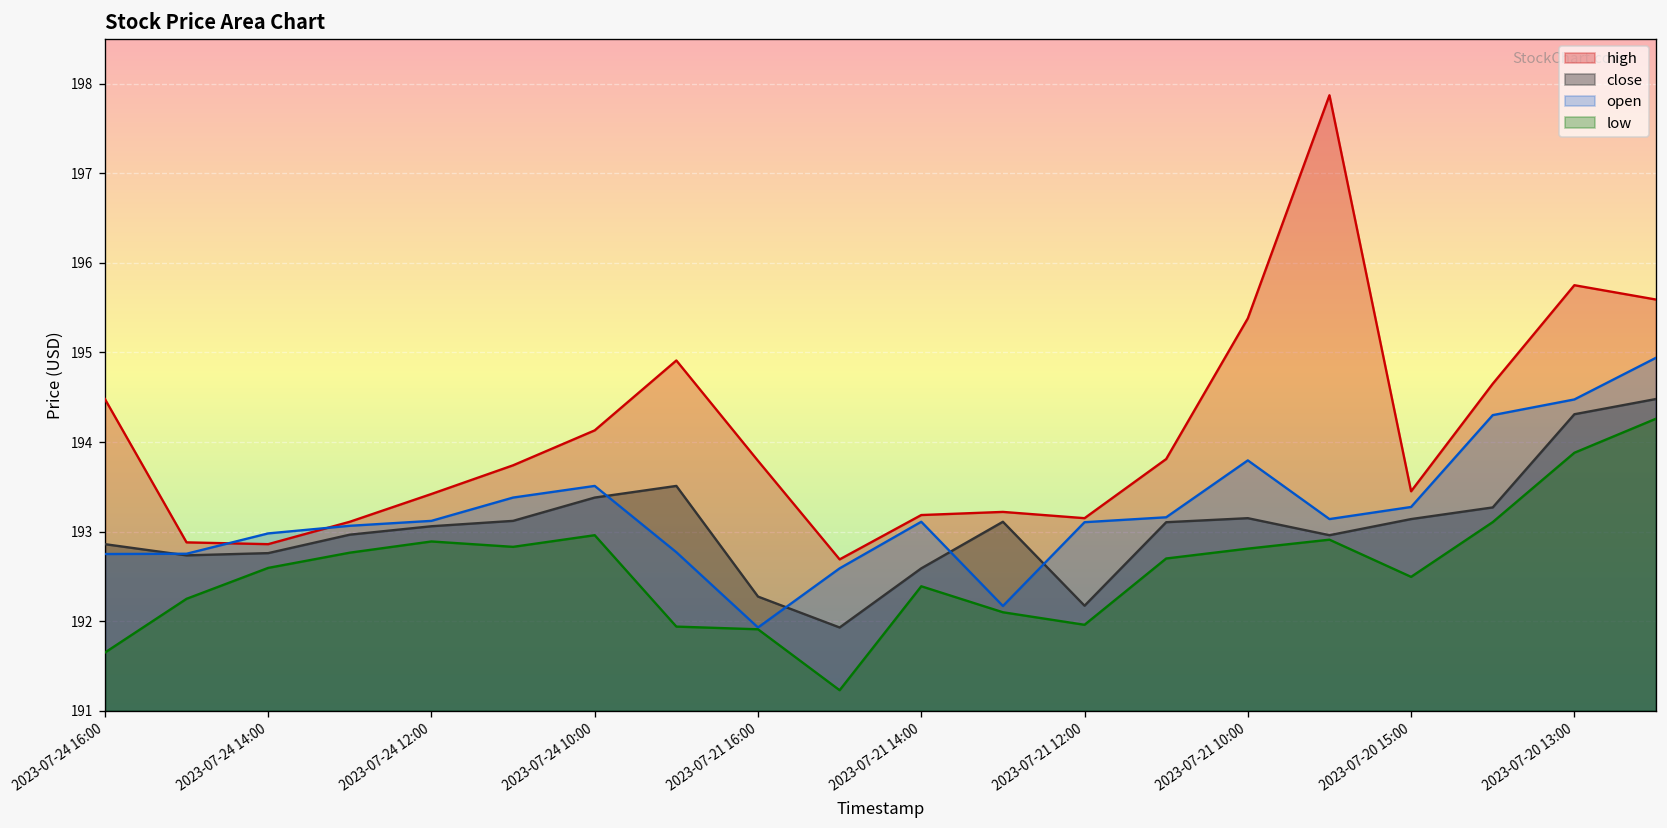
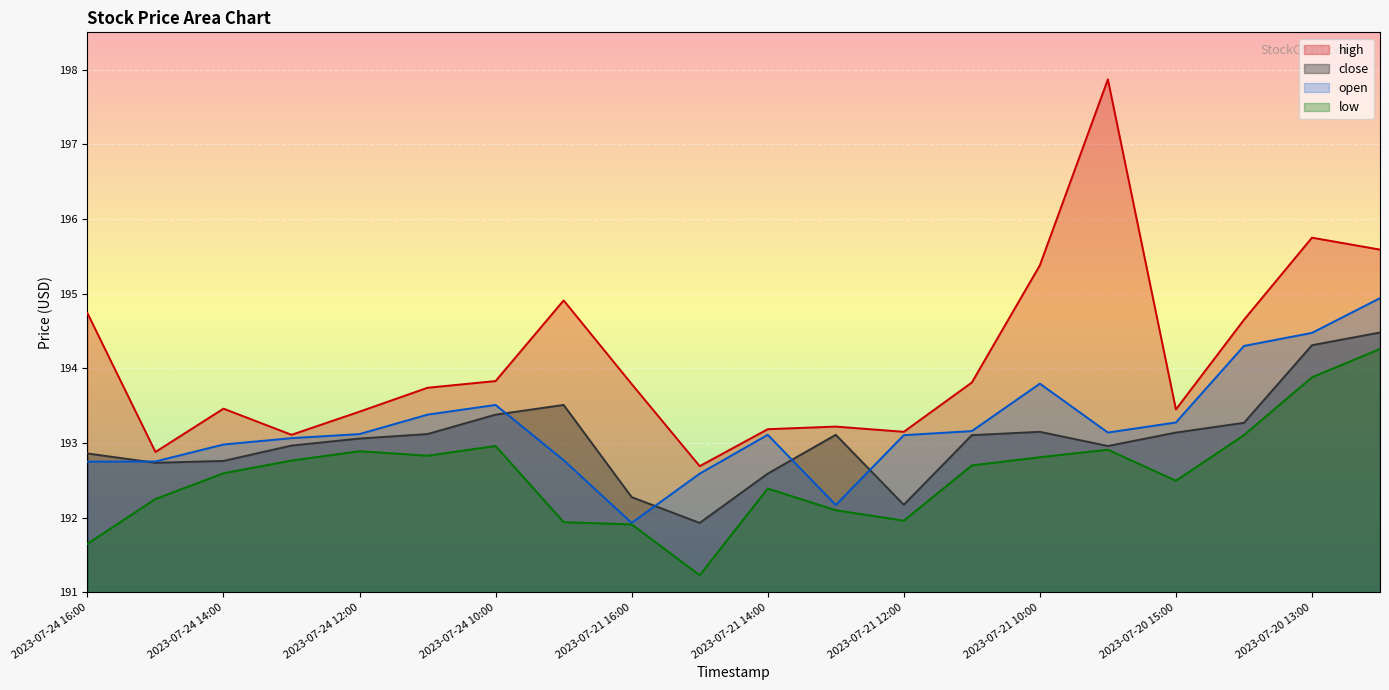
high, 2023-07-24 16:00: 194.5 -> 194.7
high, 2023-07-24 14:00: 192.9 -> 193.5
high, 2023-07-24 10:00: 194.1 -> 193.8
